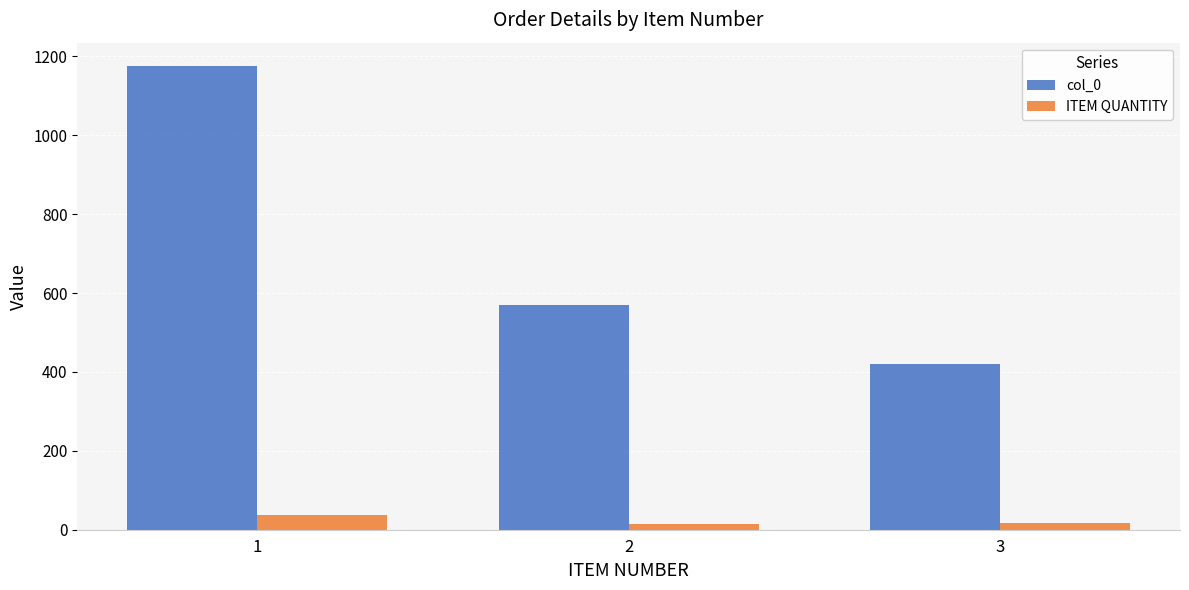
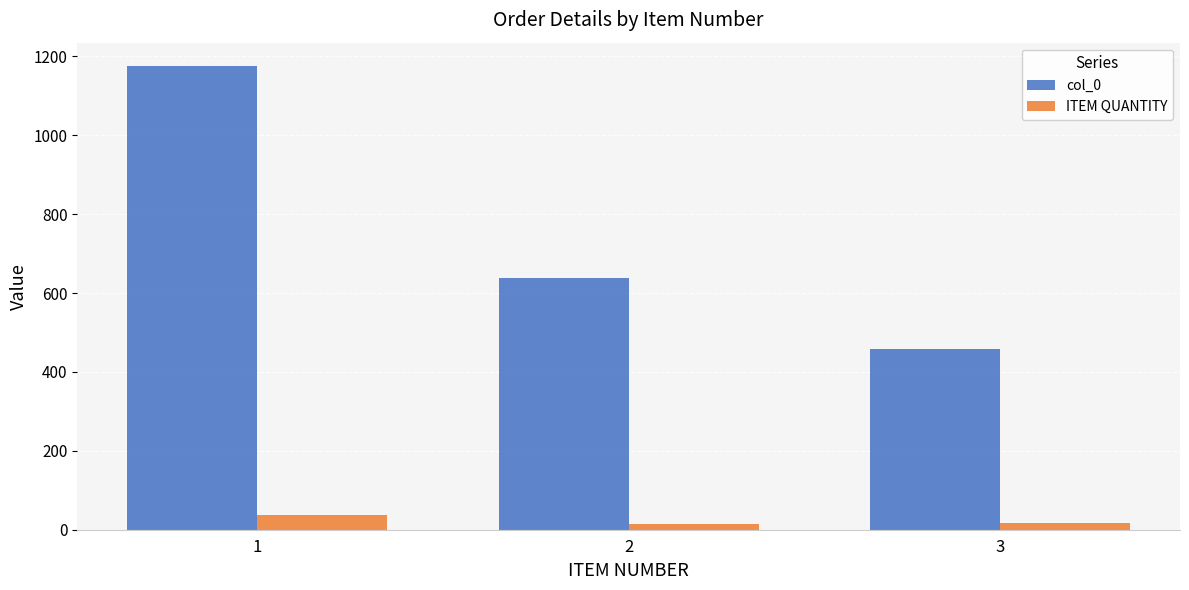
col_0, 2: 570 -> 640
col_0, 3: 420 -> 460
